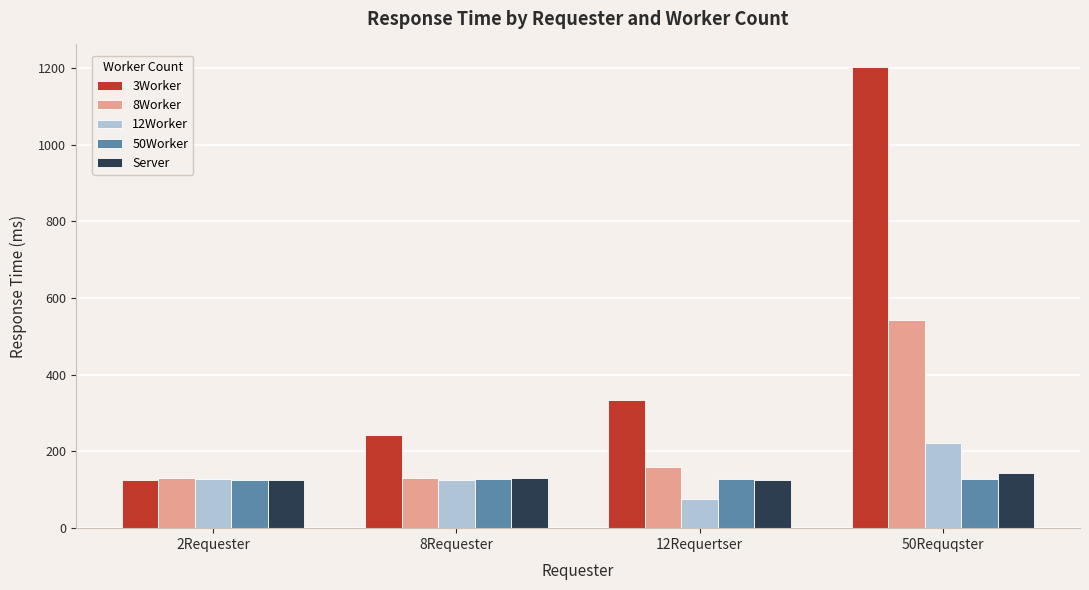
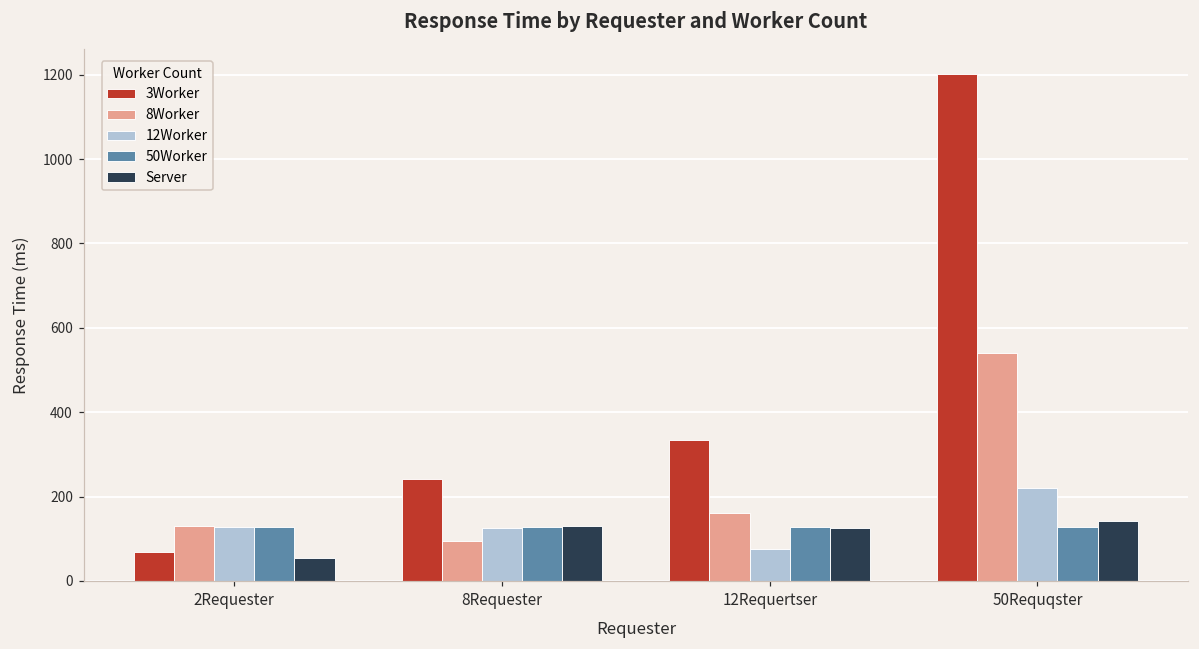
3Worker, 2Requester: 130 -> 70
Server, 2Requester: 130 -> 60
8Worker, 8Requester: 130 -> 90
